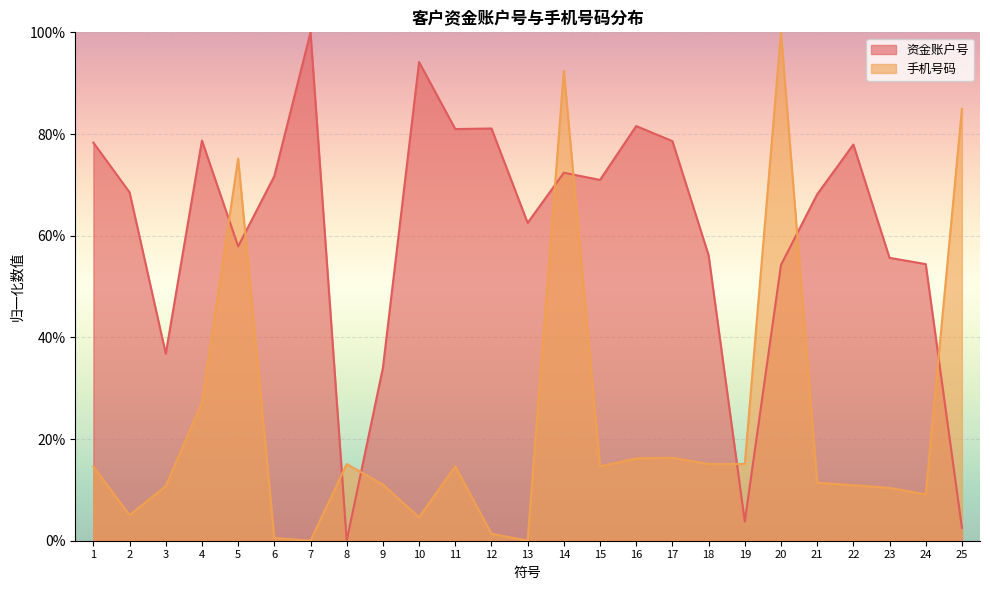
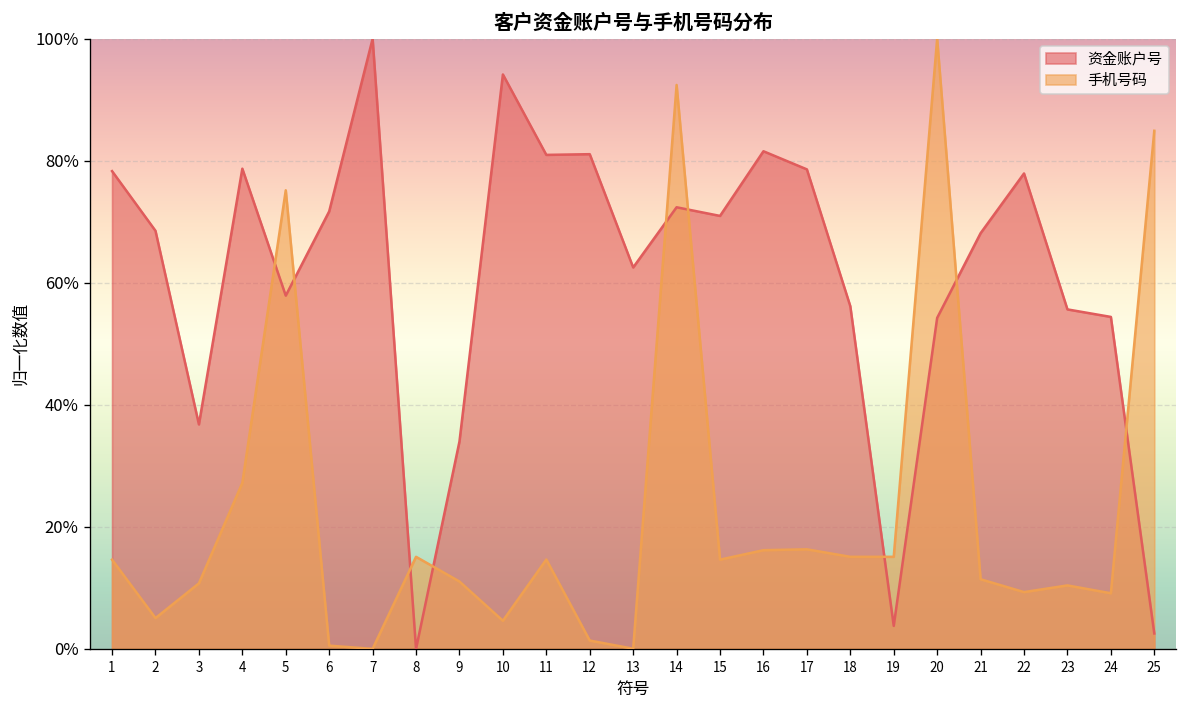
手机号码, 22: 11% -> 9%
